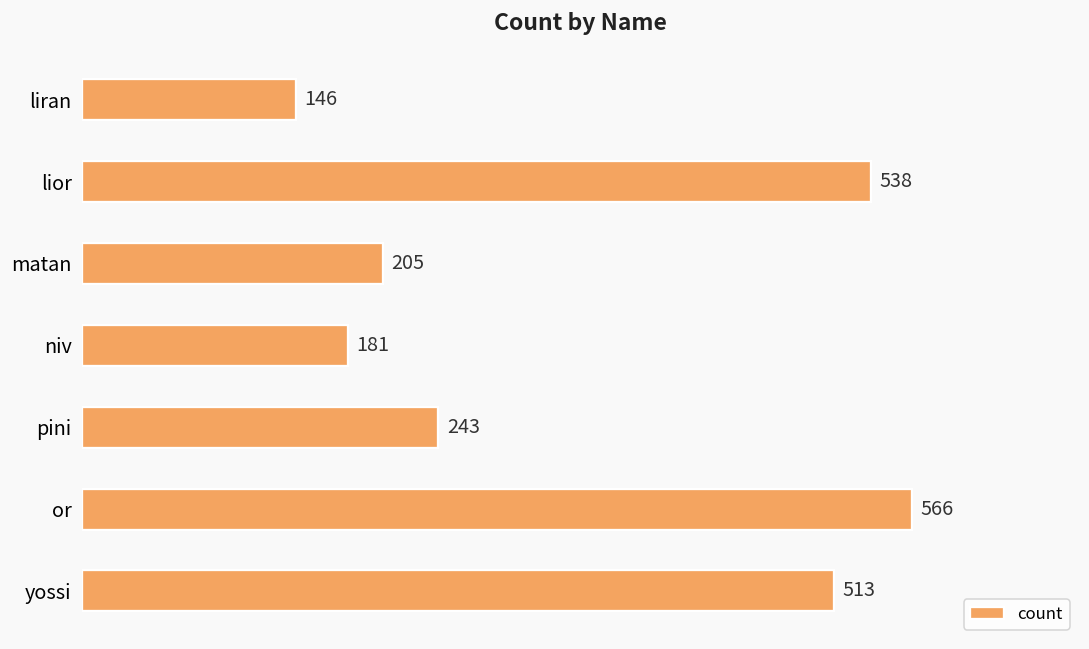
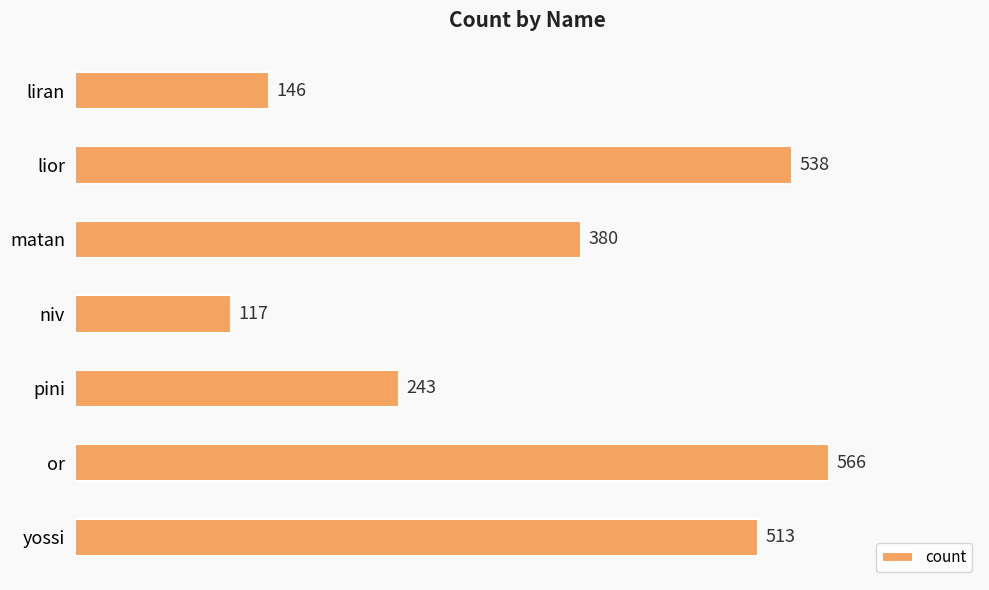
matan: 205 -> 380
niv: 181 -> 117
